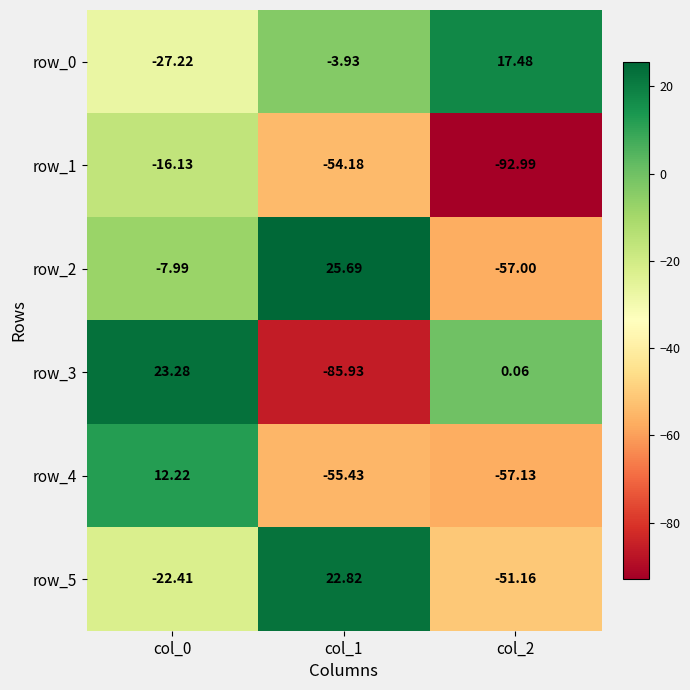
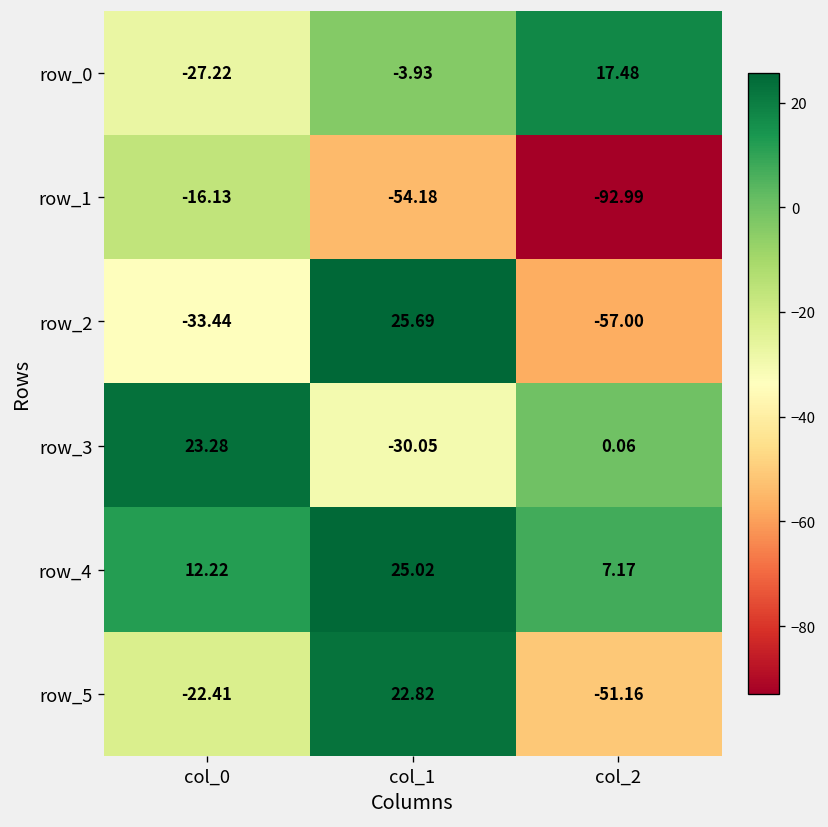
row_2, col_0: -7.99 -> -33.44
row_3, col_1: -85.93 -> -30.05
row_4, col_1: -55.43 -> 25.02
row_4, col_2: -57.13 -> 7.17
